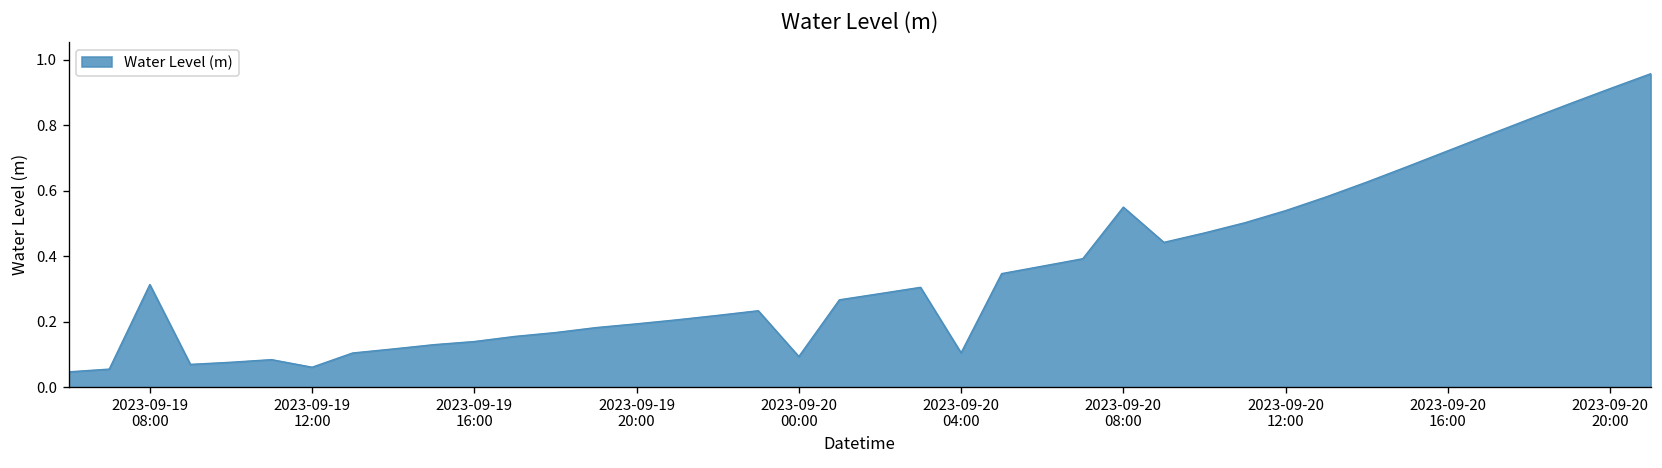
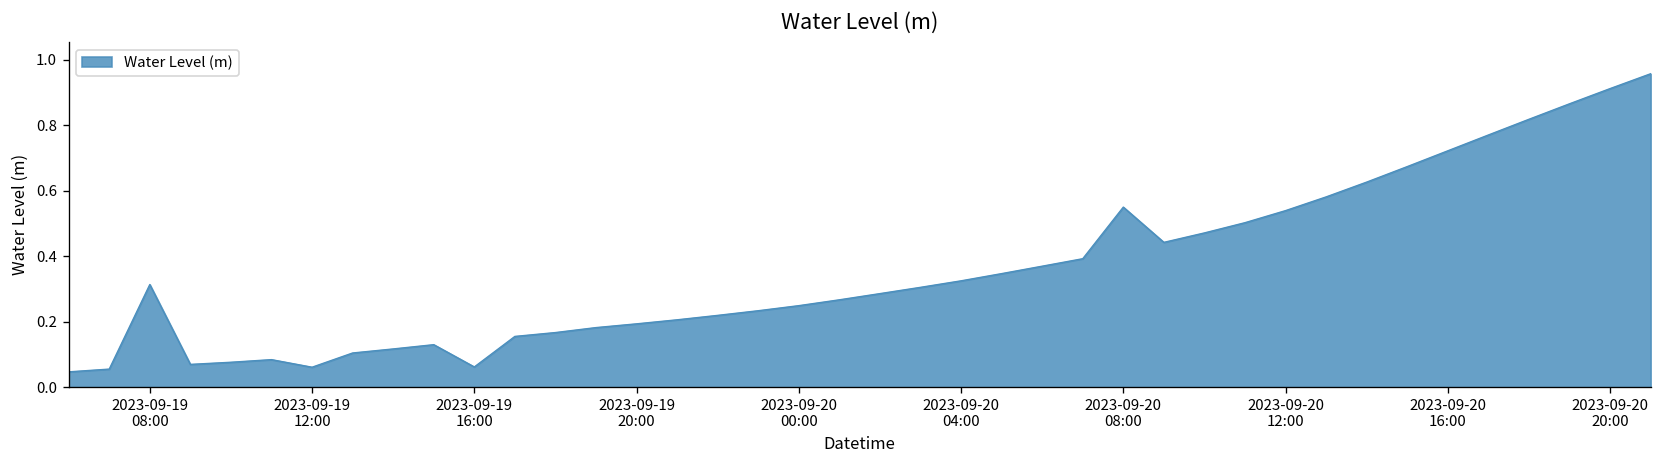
2023-09-19 16:00: 0.14 -> 0.06
2023-09-20 00:00: 0.09 -> 0.25
2023-09-20 04:00: 0.11 -> 0.33
